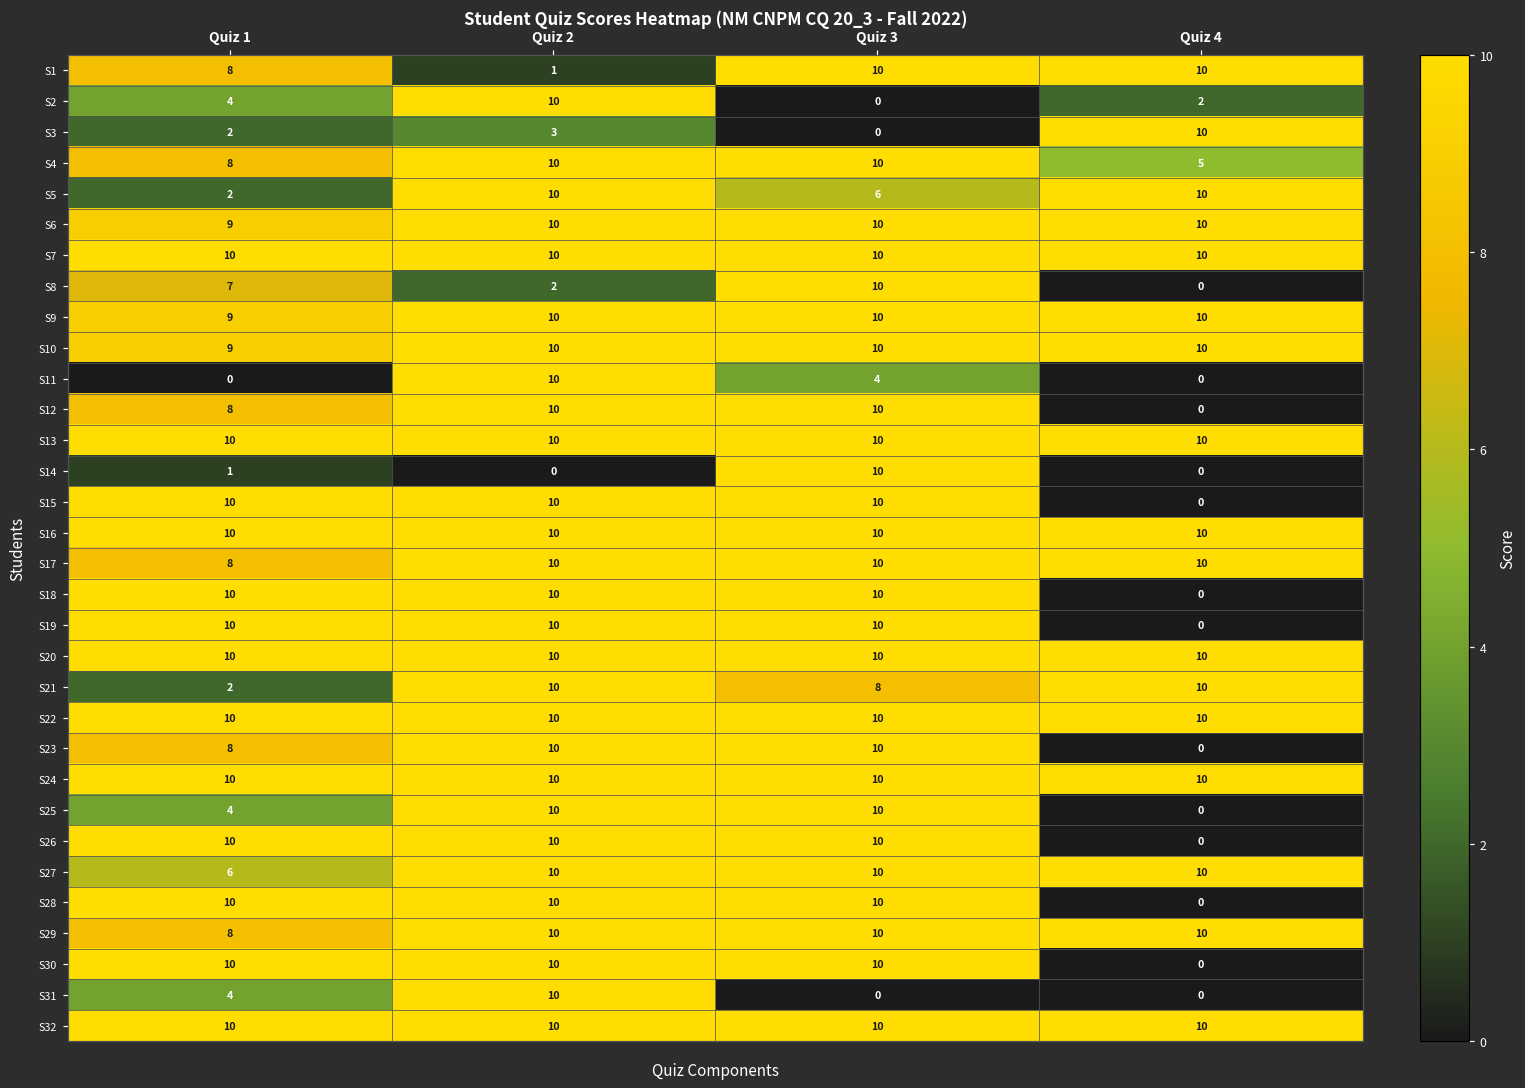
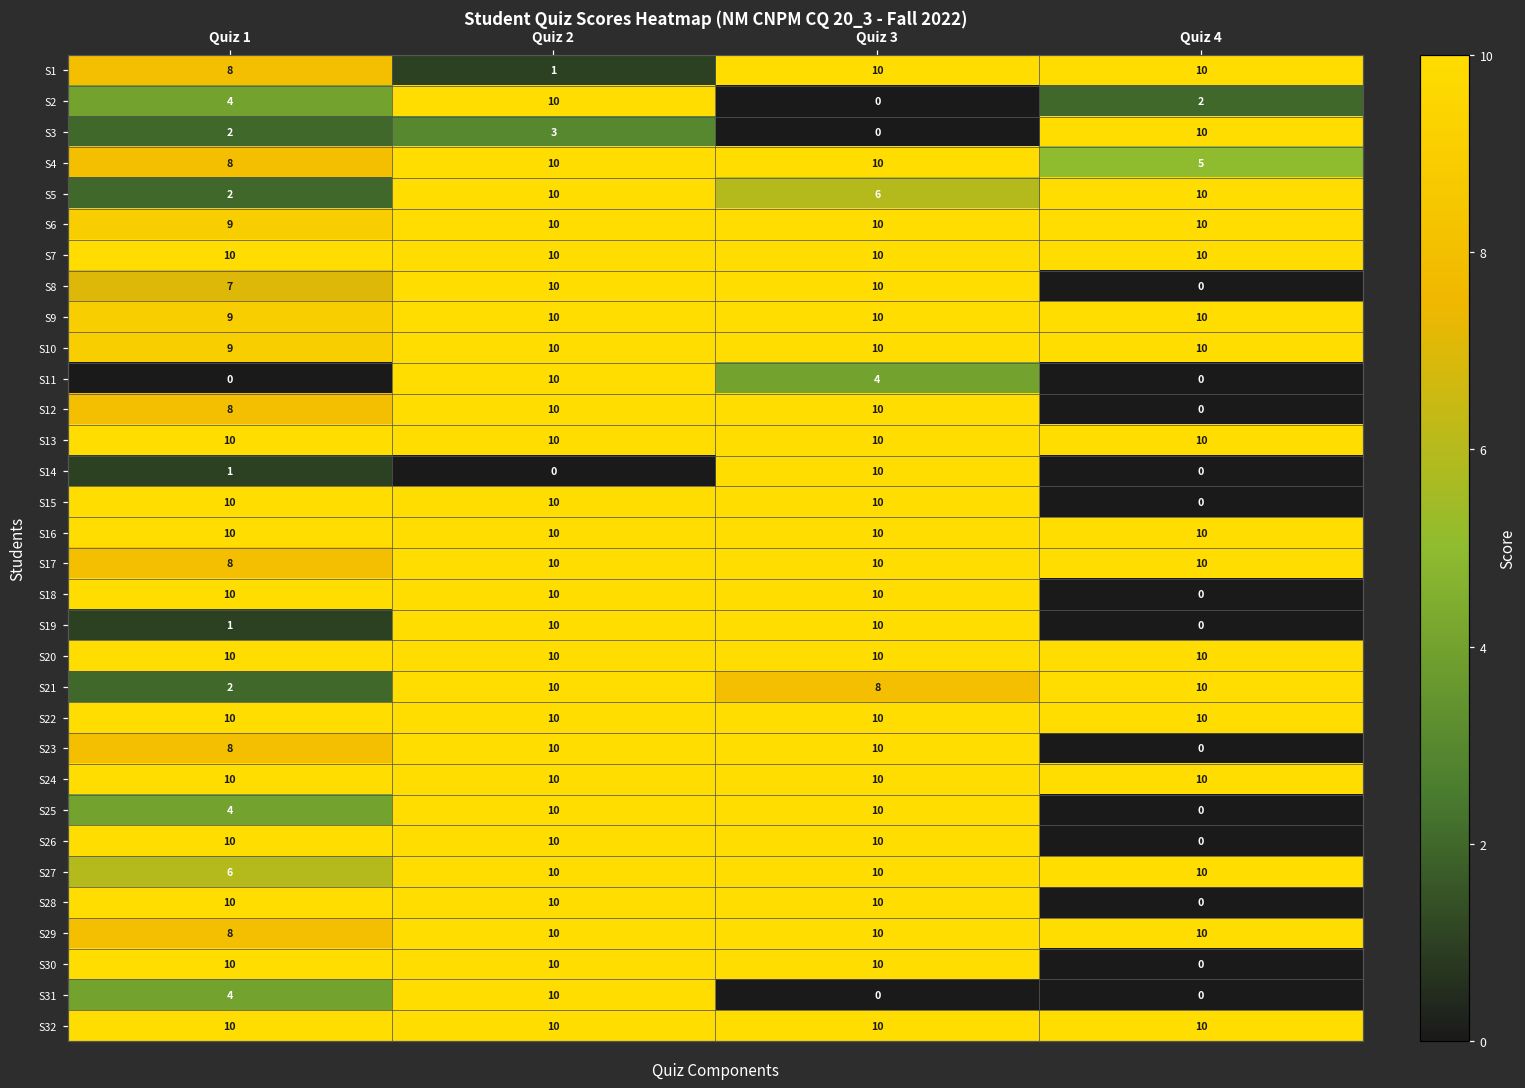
S8, Quiz 2: 2 -> 10
S19, Quiz 1: 10 -> 1
